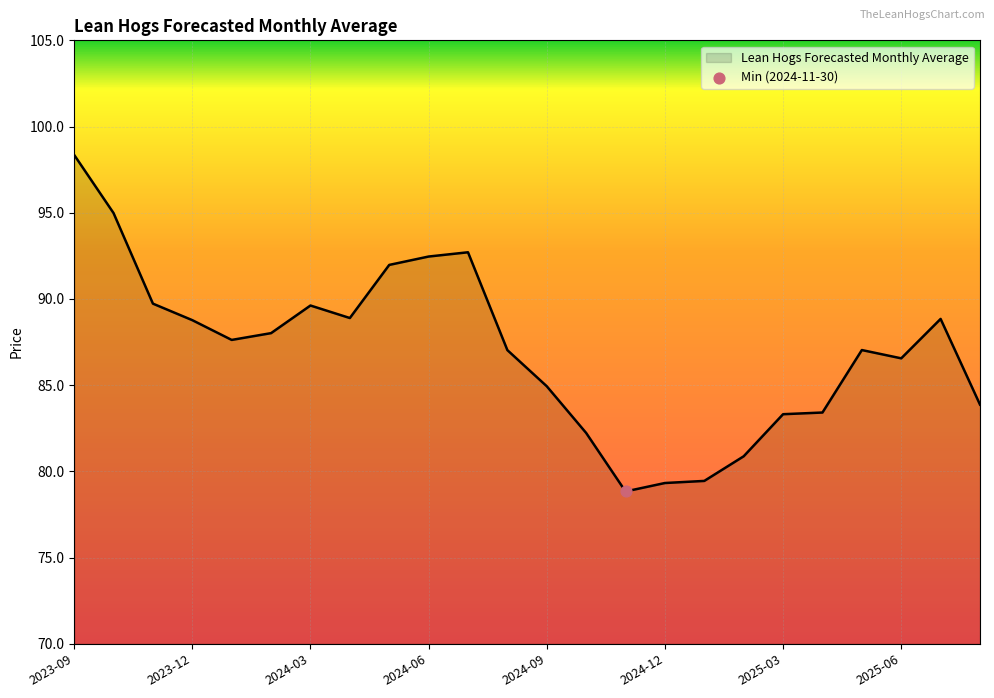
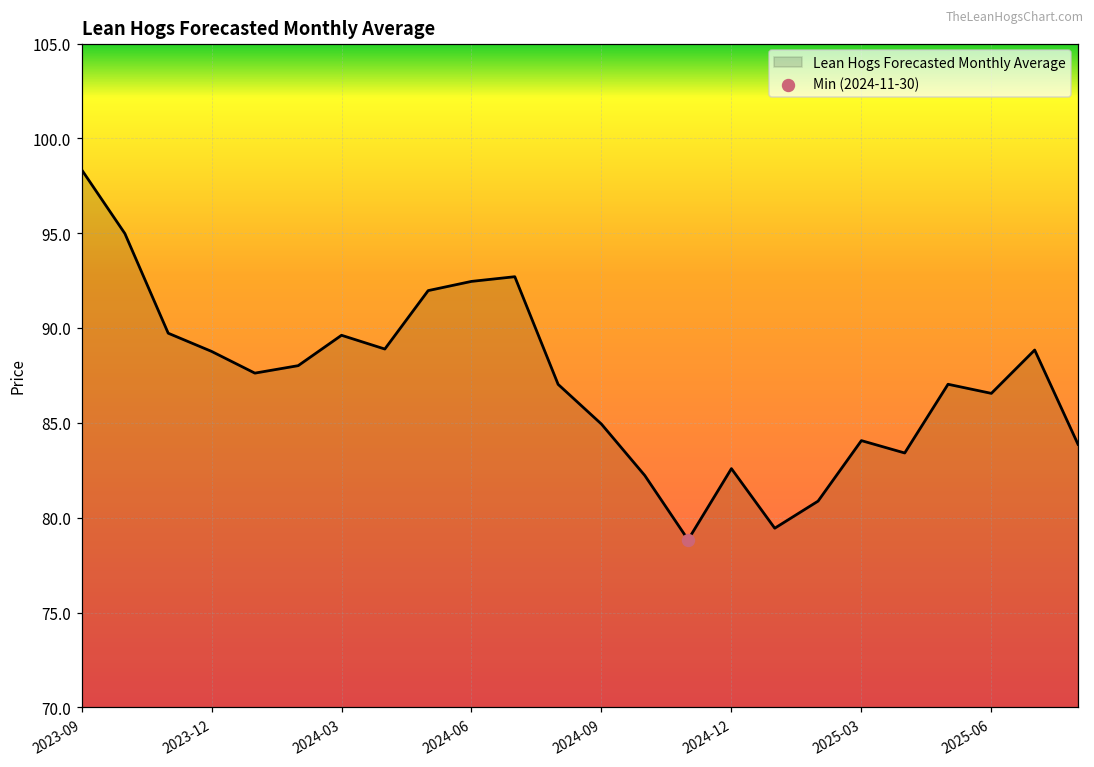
Lean Hogs Forecasted Monthly Average, 2024-12: 79.3 -> 82.6
Lean Hogs Forecasted Monthly Average, 2025-03: 83.3 -> 84.1
